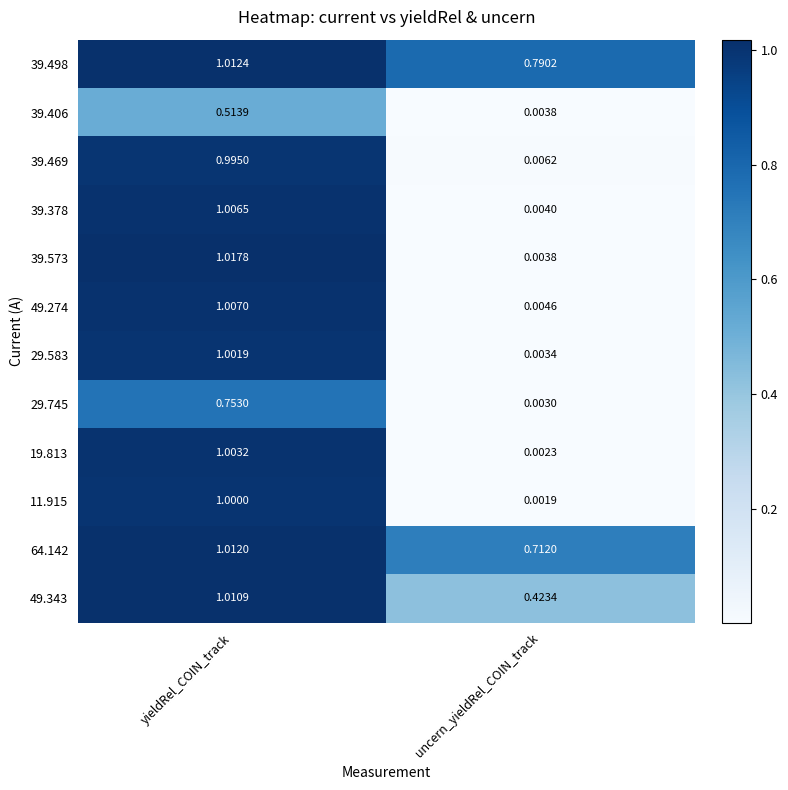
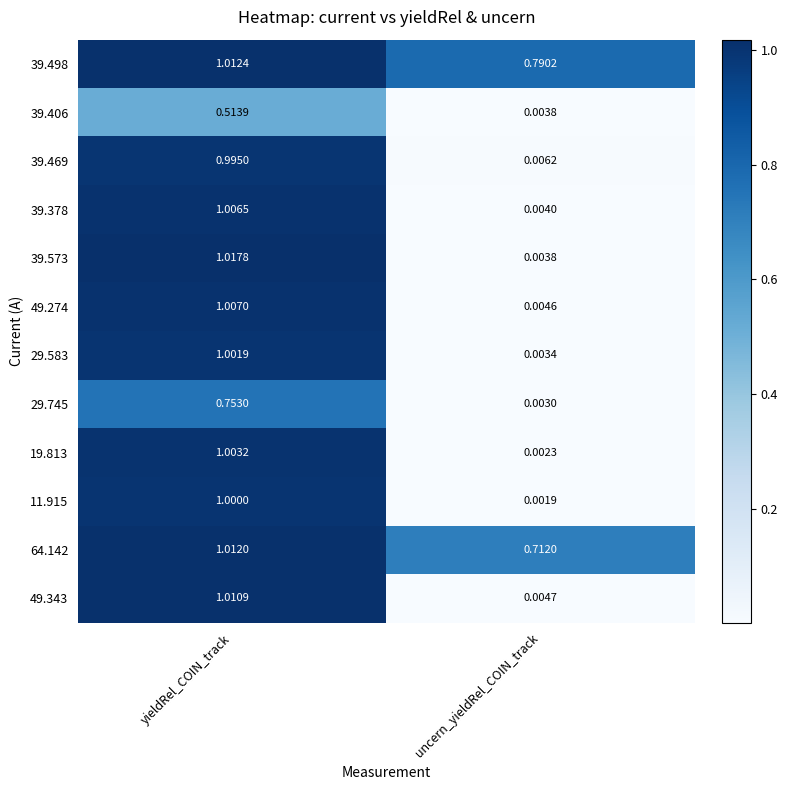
49.343, uncern_yieldRel_COIN_track: 0.4234 -> 0.0047
